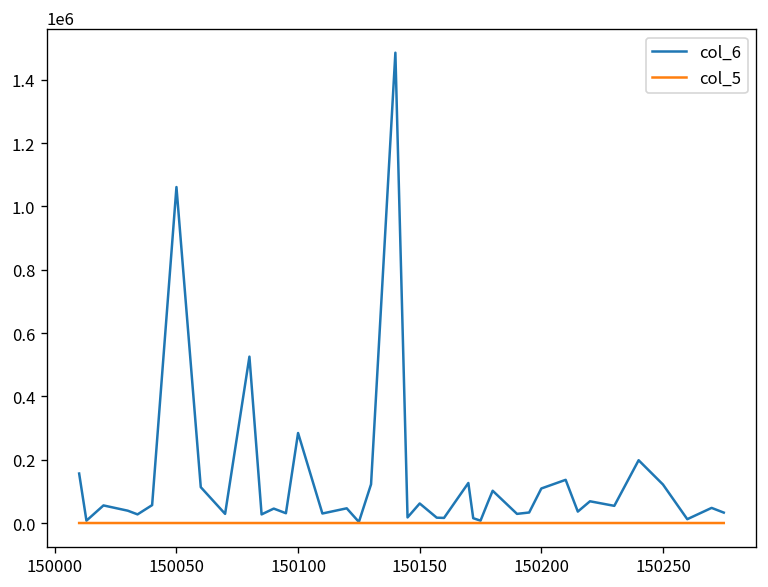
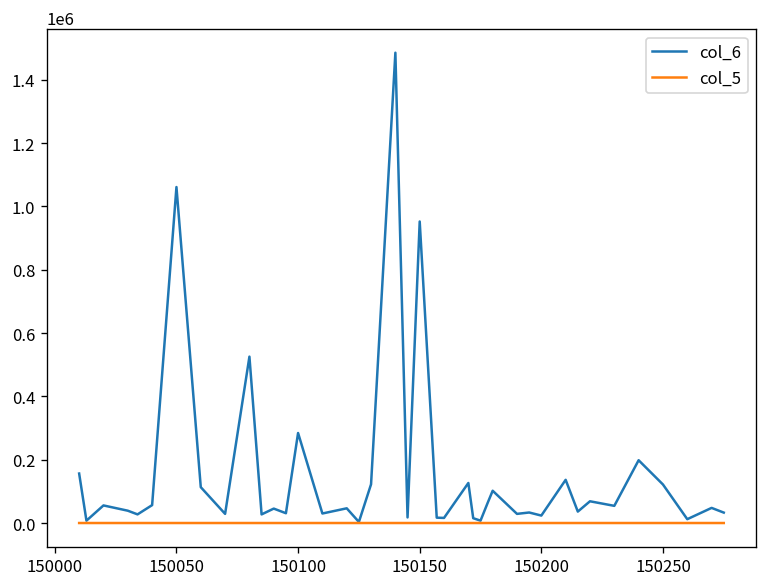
col_6, 150150: 60000 -> 950000
col_6, 150200: 110000 -> 20000
